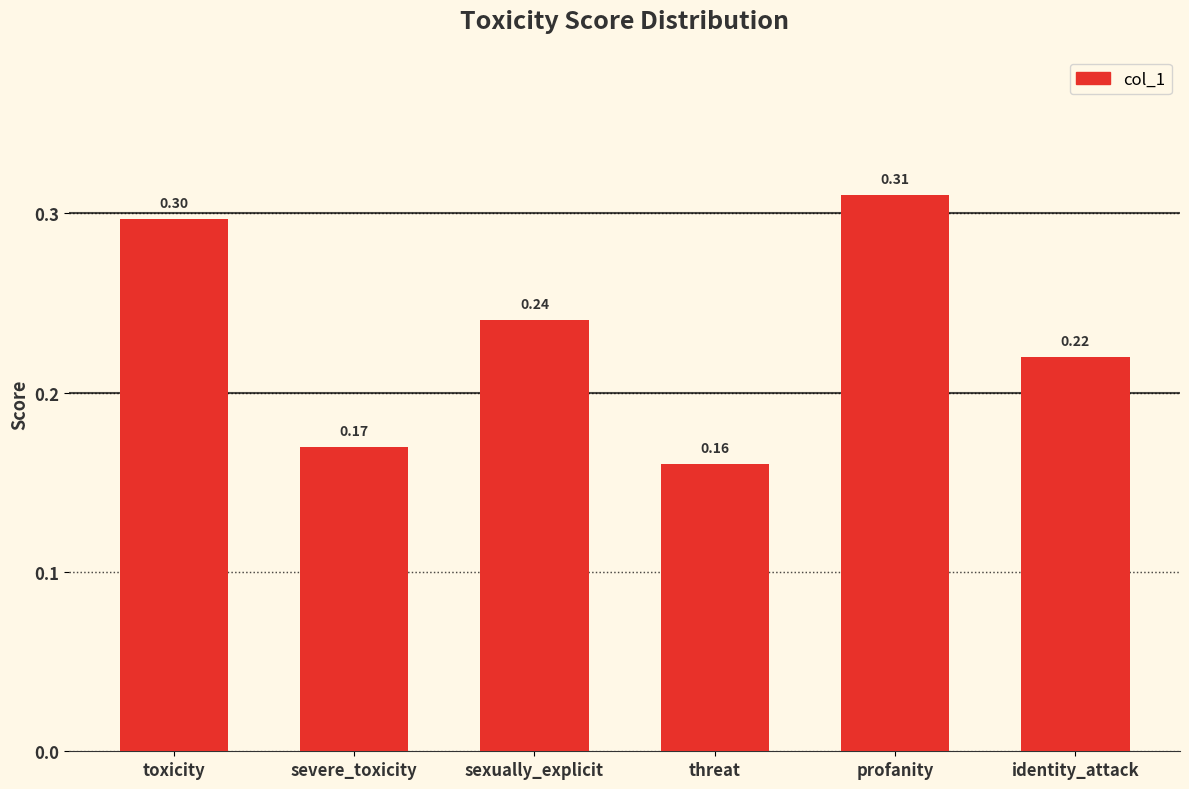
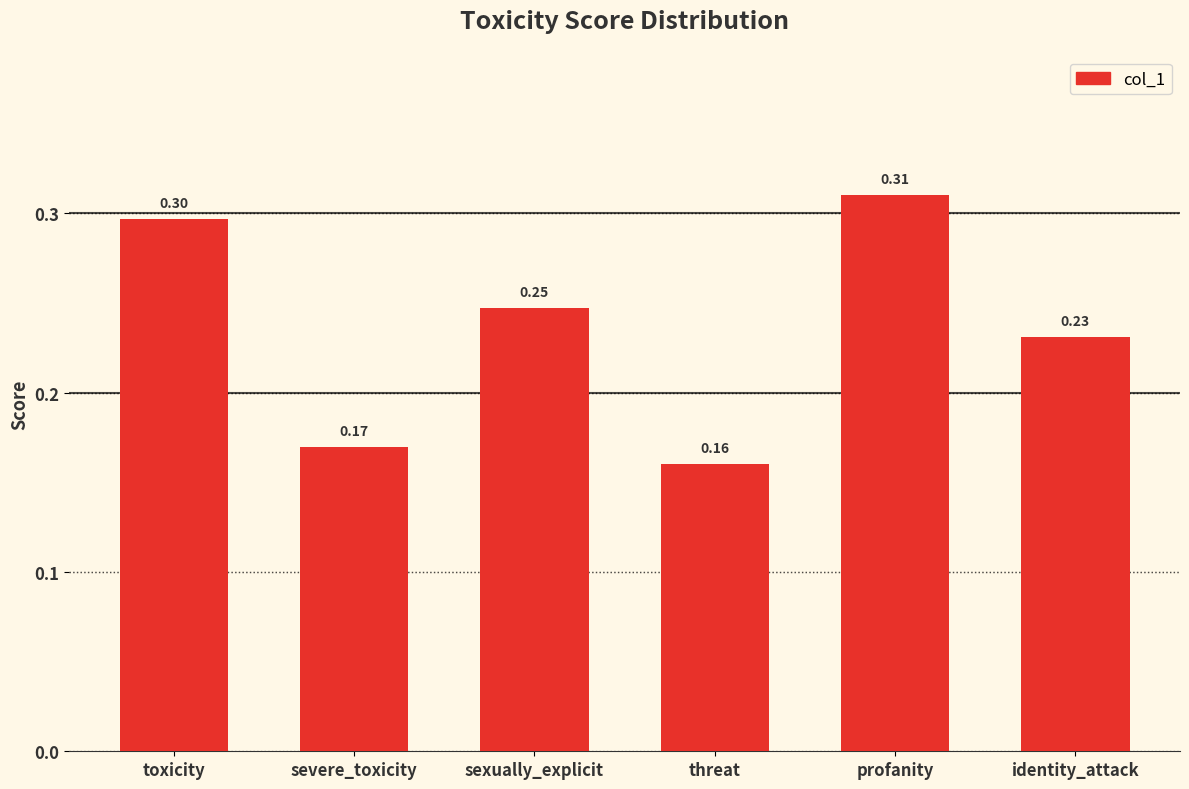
sexually_explicit: 0.24 -> 0.25
identity_attack: 0.22 -> 0.23
